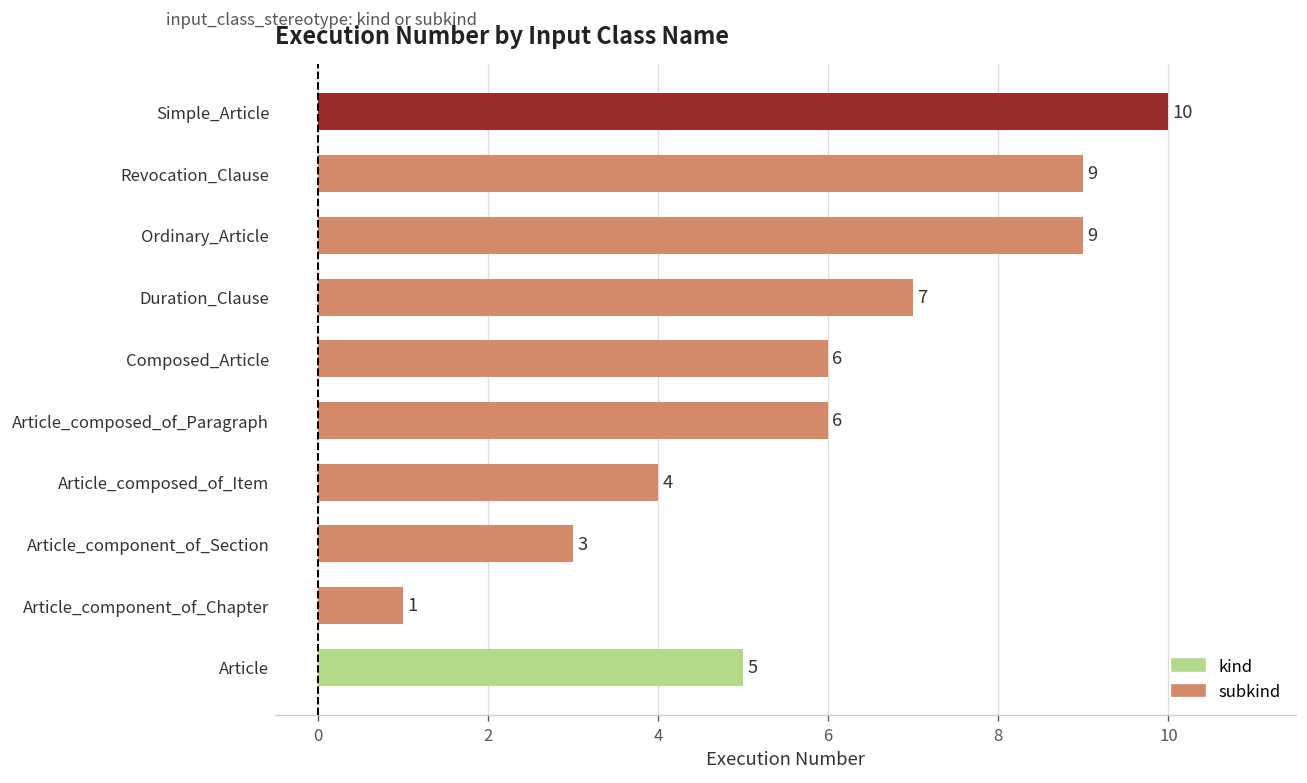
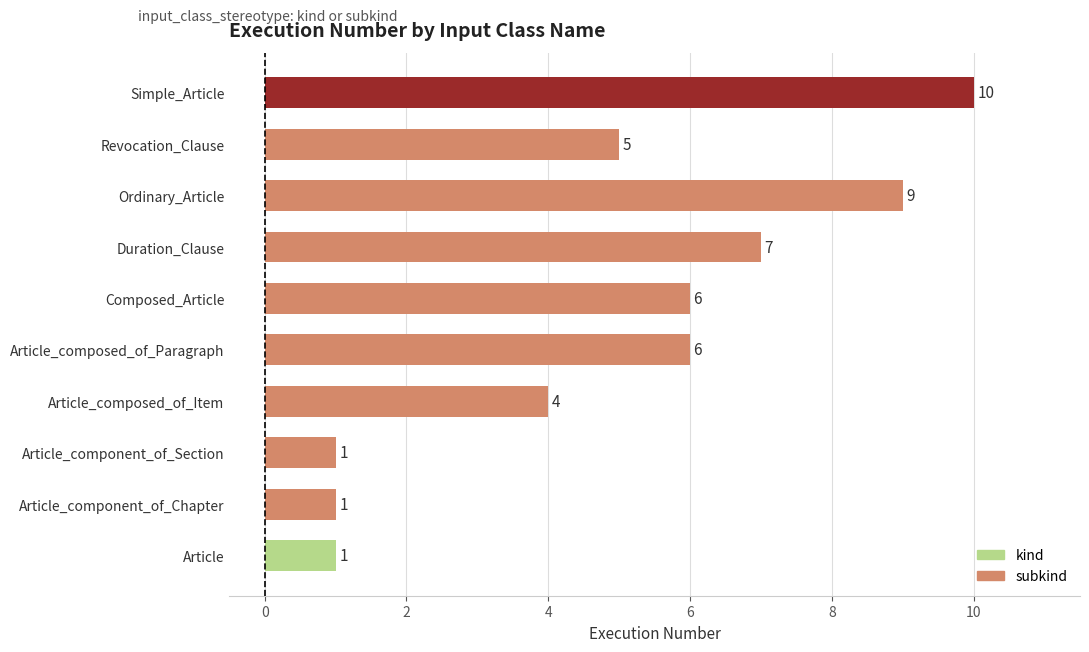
Revocation_Clause: 9 -> 5
Article_component_of_Section: 3 -> 1
Article: 5 -> 1
